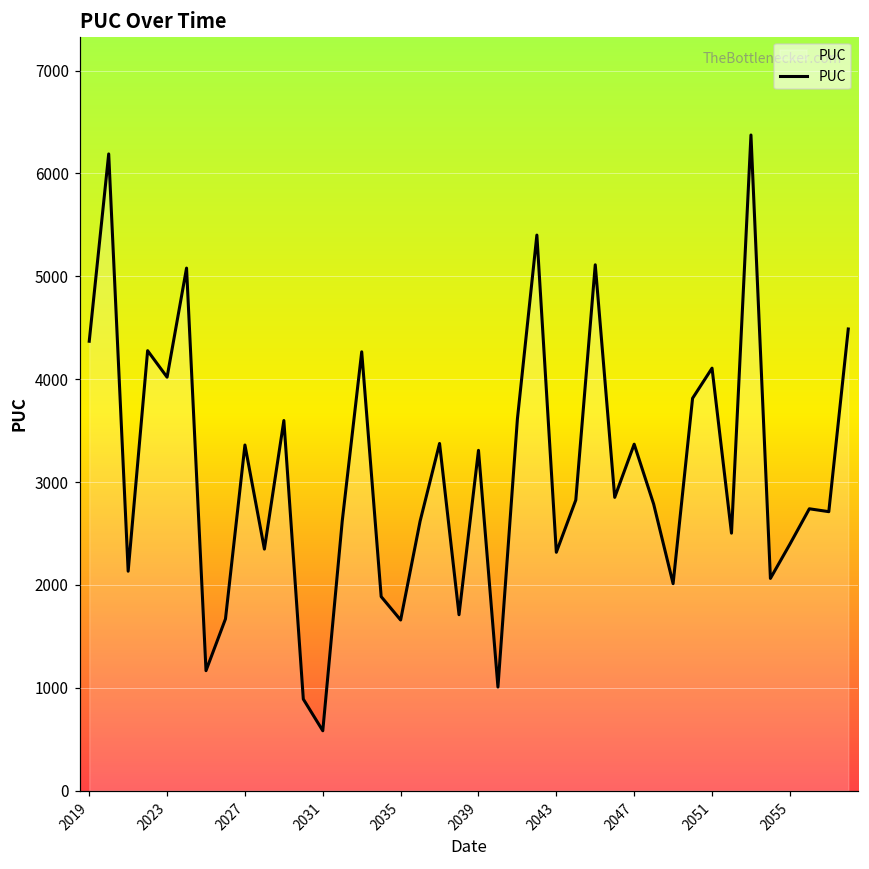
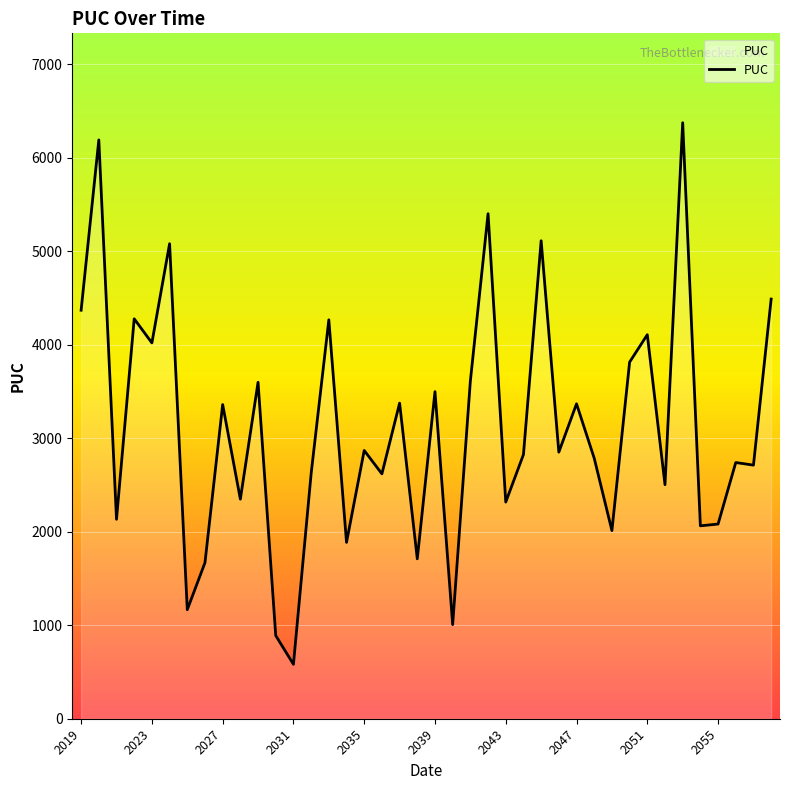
2035: 1700 -> 2900
2039: 3300 -> 3500
2055: 2400 -> 2100
